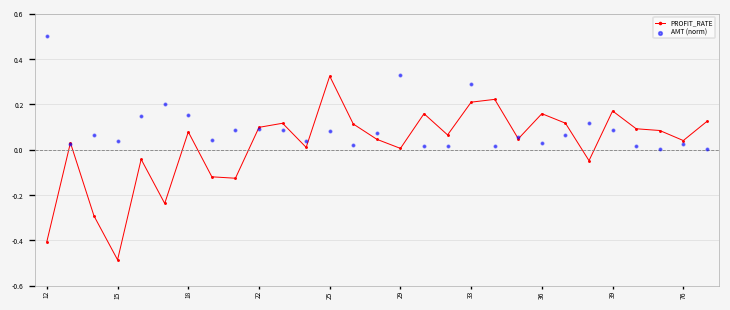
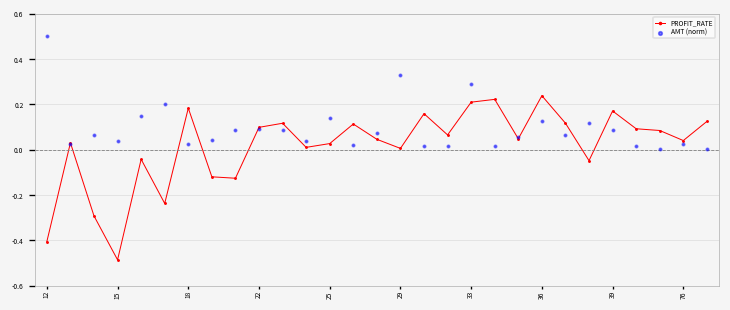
PROFIT_RATE, 18: 0.08 -> 0.18
AMT (norm), 18: 0.15 -> 0.02
PROFIT_RATE, 25: 0.32 -> 0.03
AMT (norm), 25: 0.08 -> 0.14
PROFIT_RATE, 36: 0.16 -> 0.24
AMT (norm), 36: 0.03 -> 0.13
